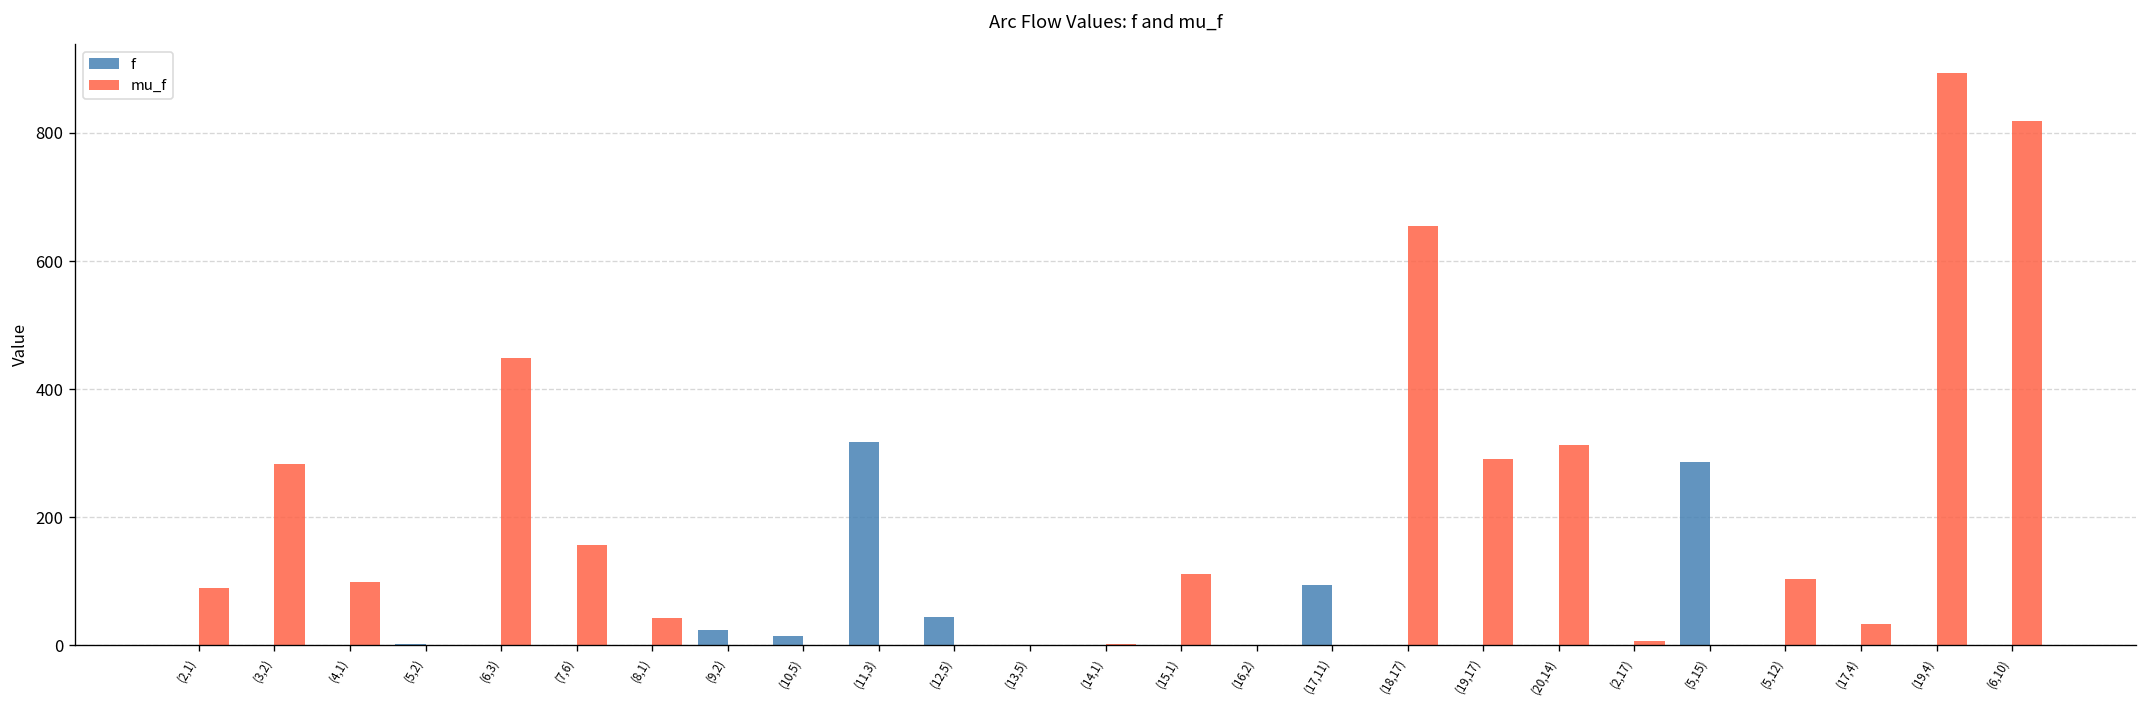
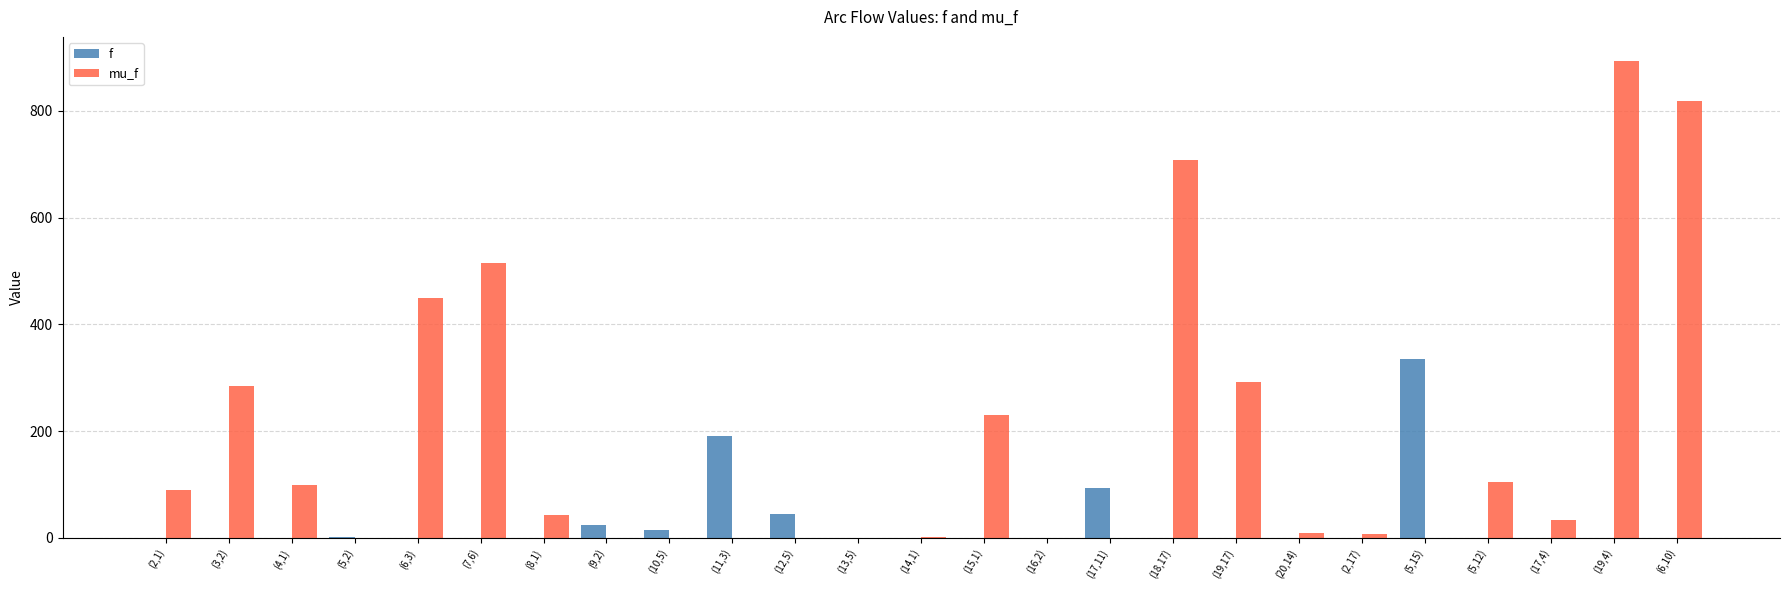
mu_f, (7,6): 160 -> 510
f, (11,3): 320 -> 190
mu_f, (15,1): 110 -> 230
mu_f, (18,17): 650 -> 710
mu_f, (20,14): 310 -> 10
f, (5,15): 290 -> 340
